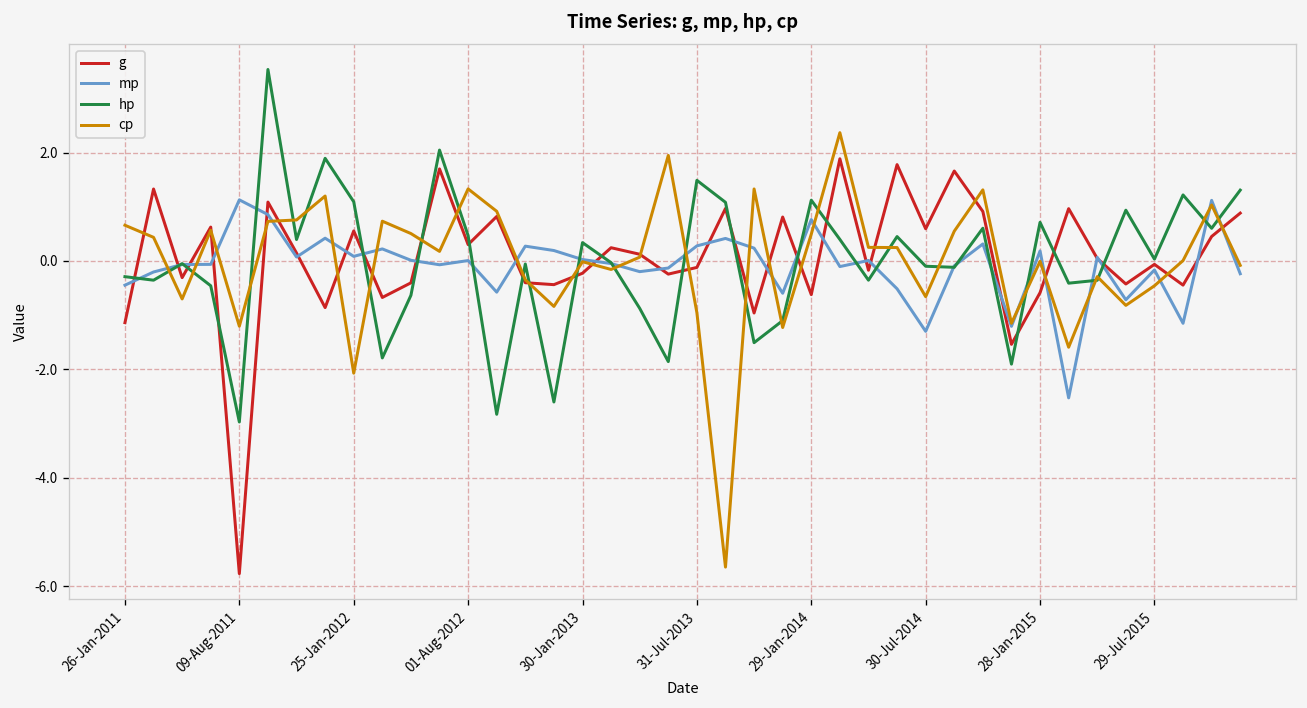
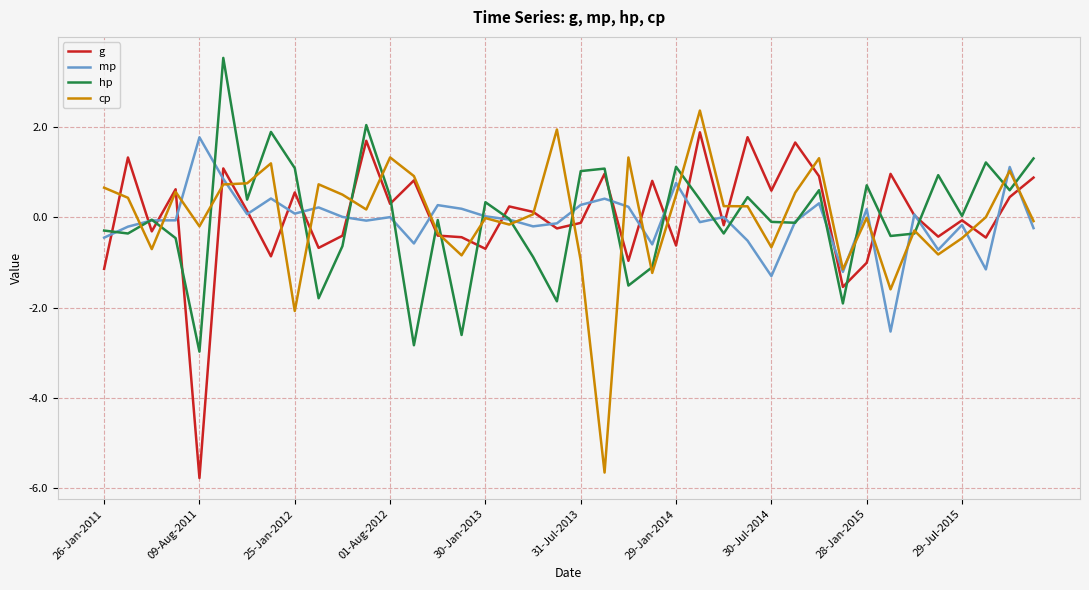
mp, 09-Aug-2011: 1.1 -> 1.8
cp, 09-Aug-2011: -1.2 -> -0.2
g, 30-Jan-2013: -0.2 -> -0.7
hp, 31-Jul-2013: 1.5 -> 1.0
g, 28-Jan-2015: -0.6 -> -1.0
